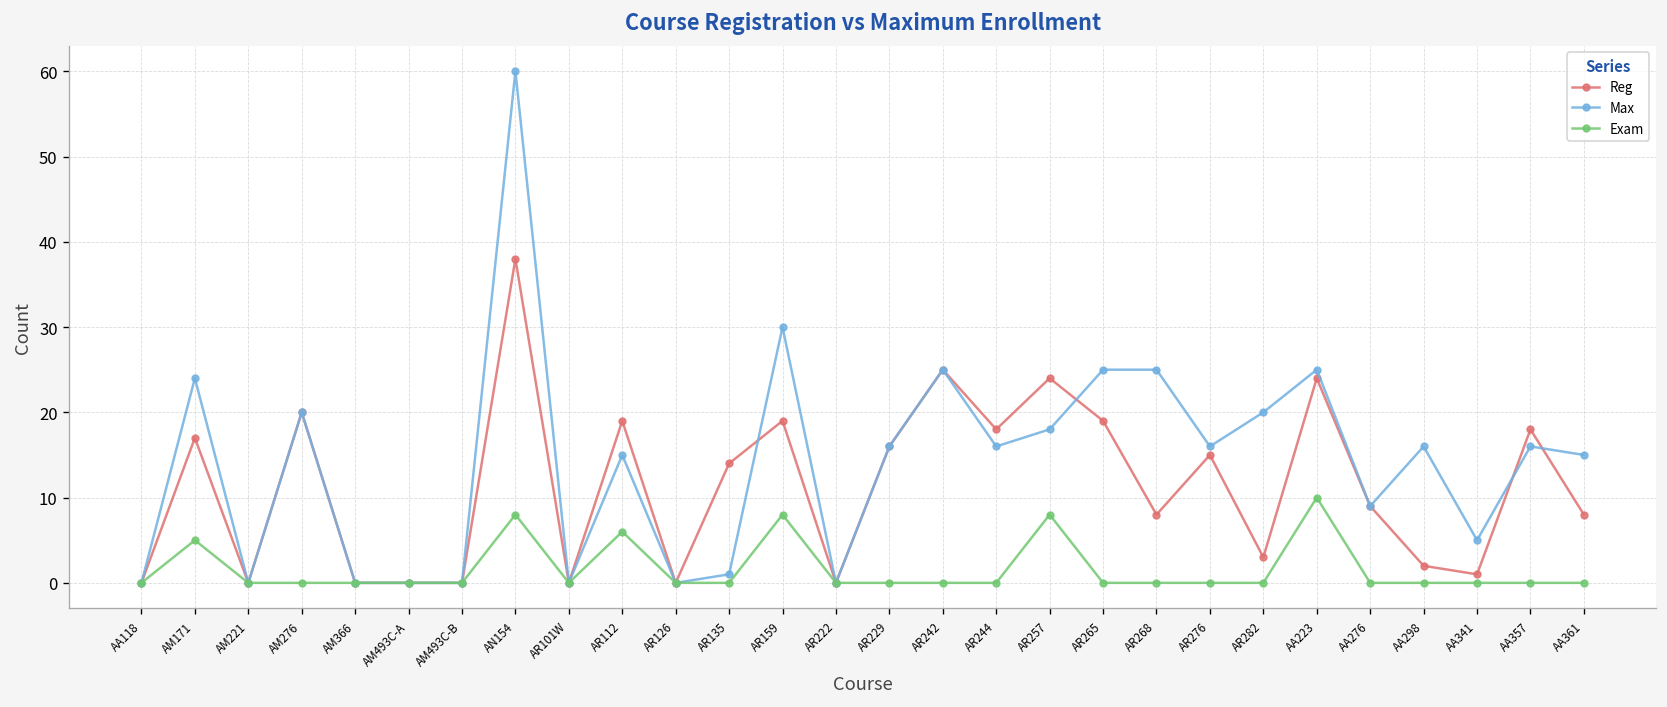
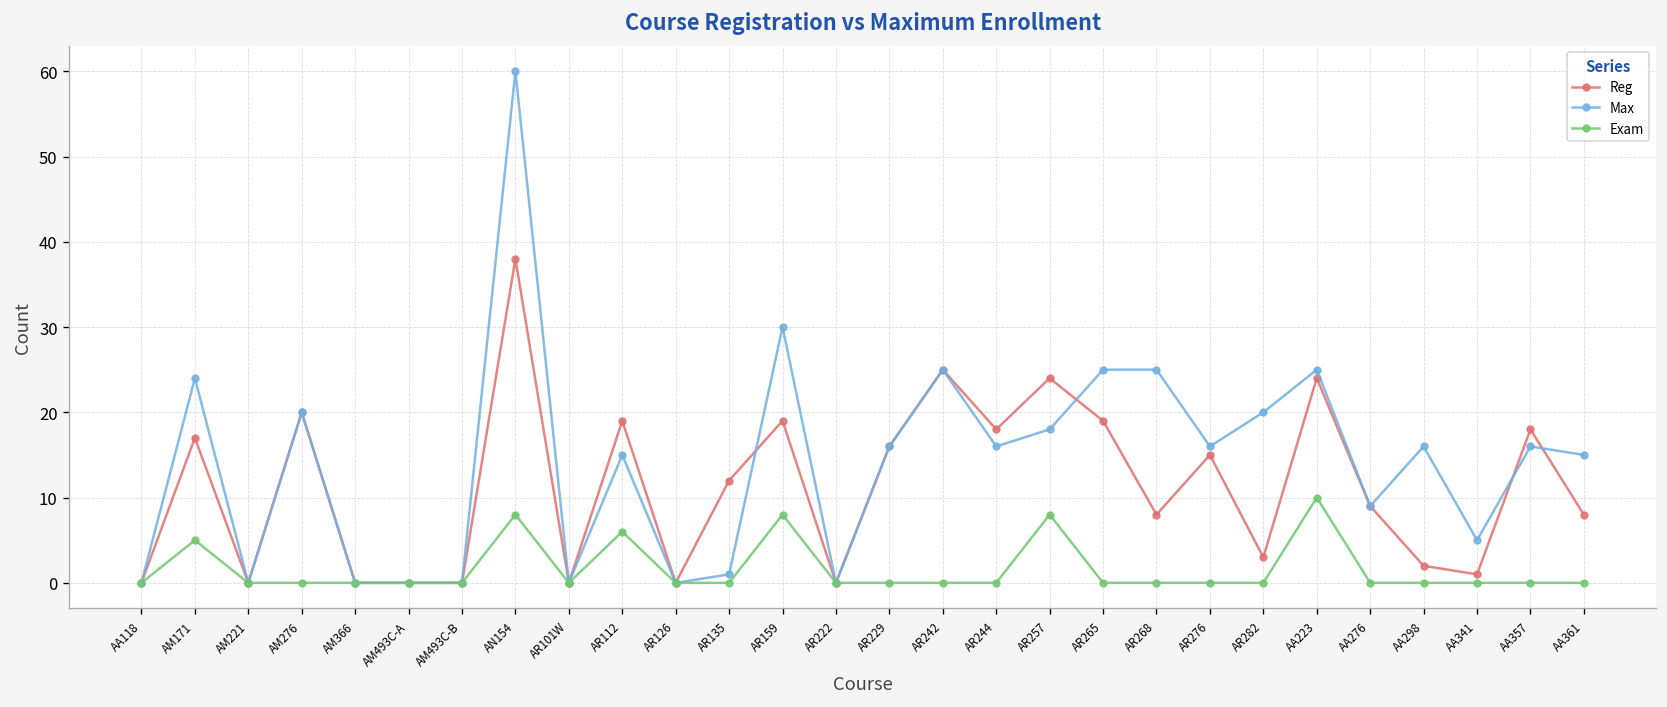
Reg, AR135: 14 -> 12
